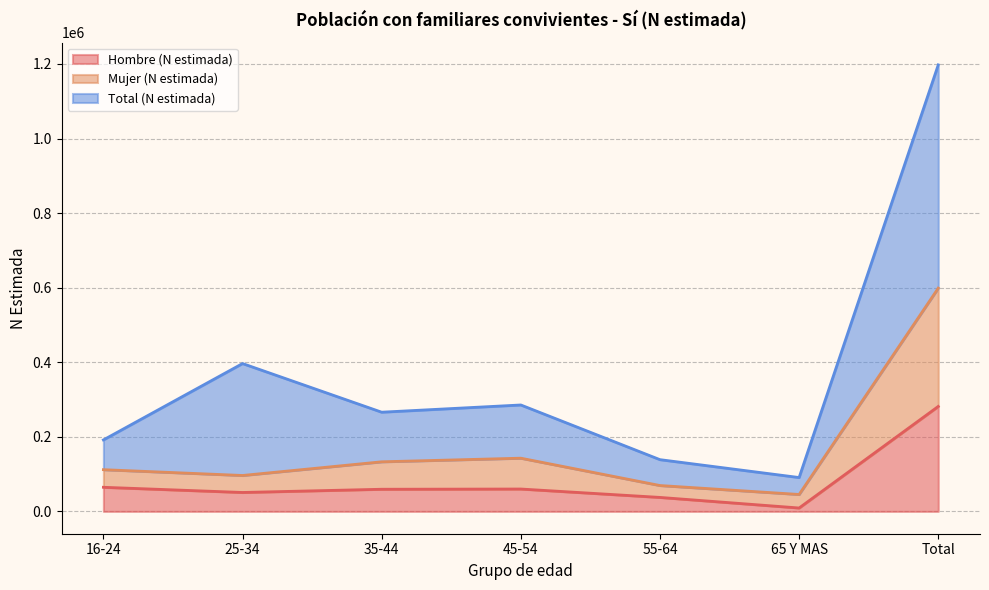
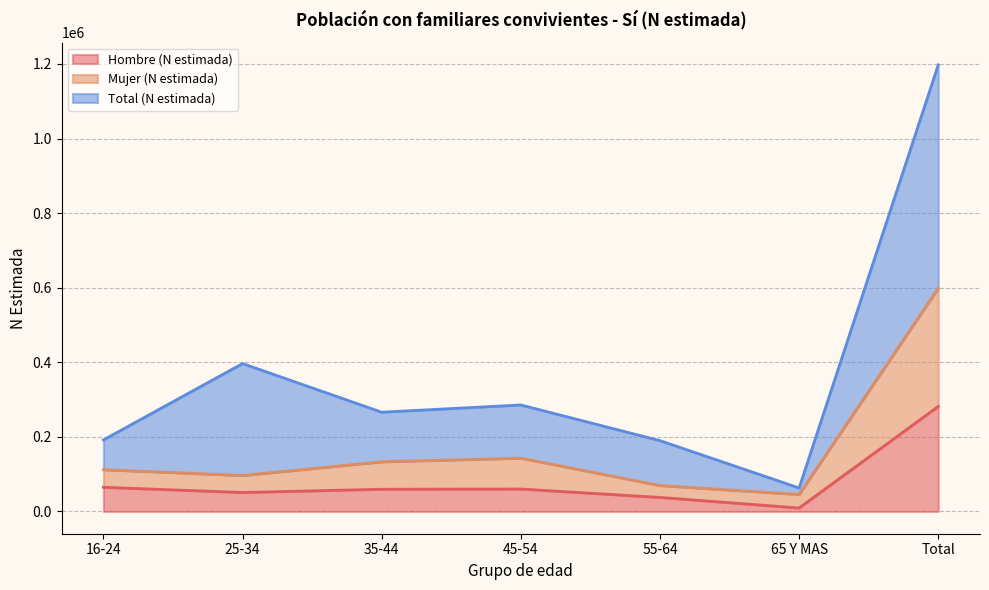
Total (N estimada), 55-64: 70000 -> 120000
Total (N estimada), 65 Y MAS: 50000 -> 20000
